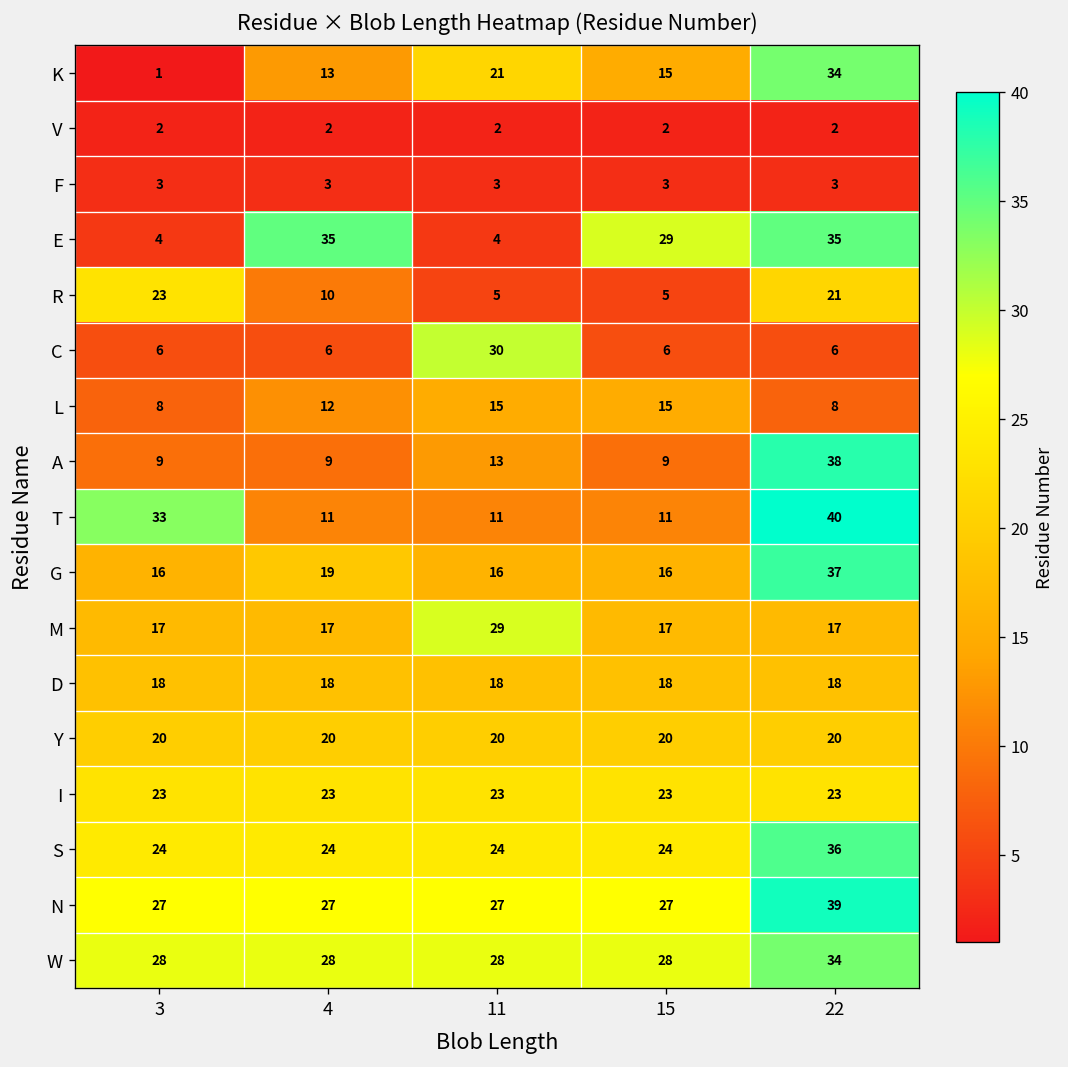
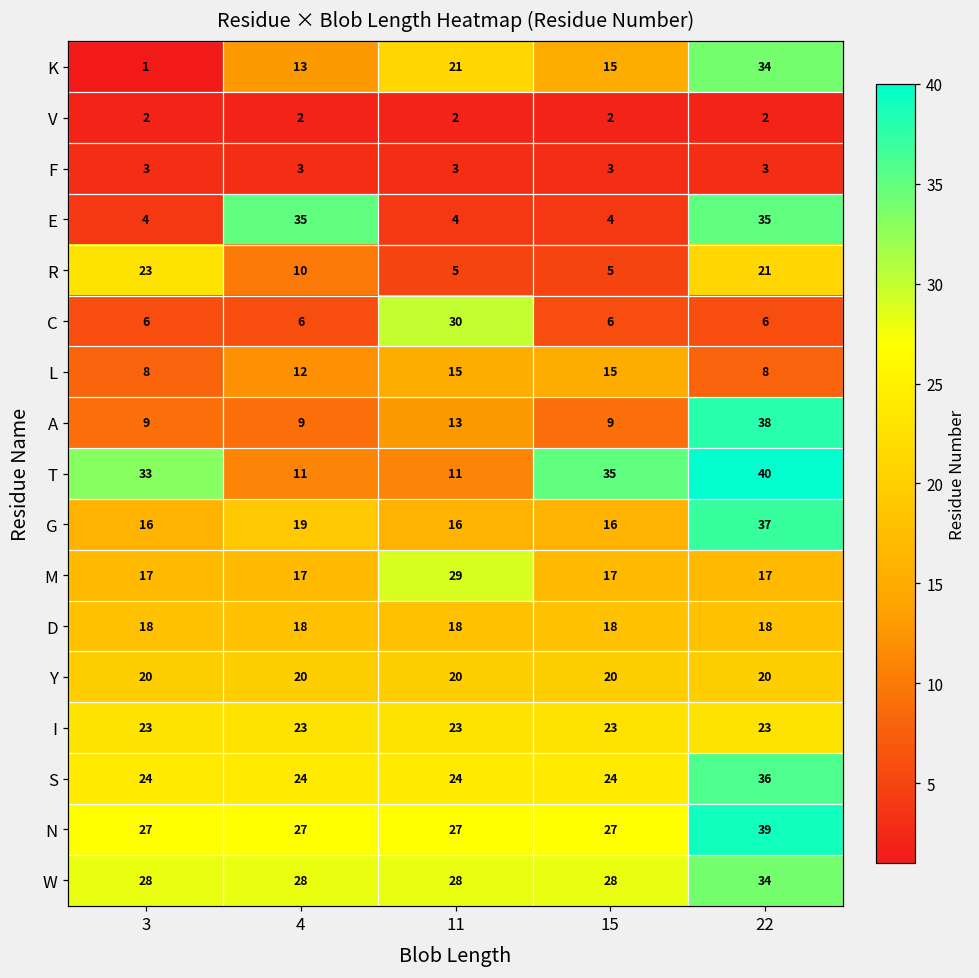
E, 15: 29 -> 4
T, 15: 11 -> 35
